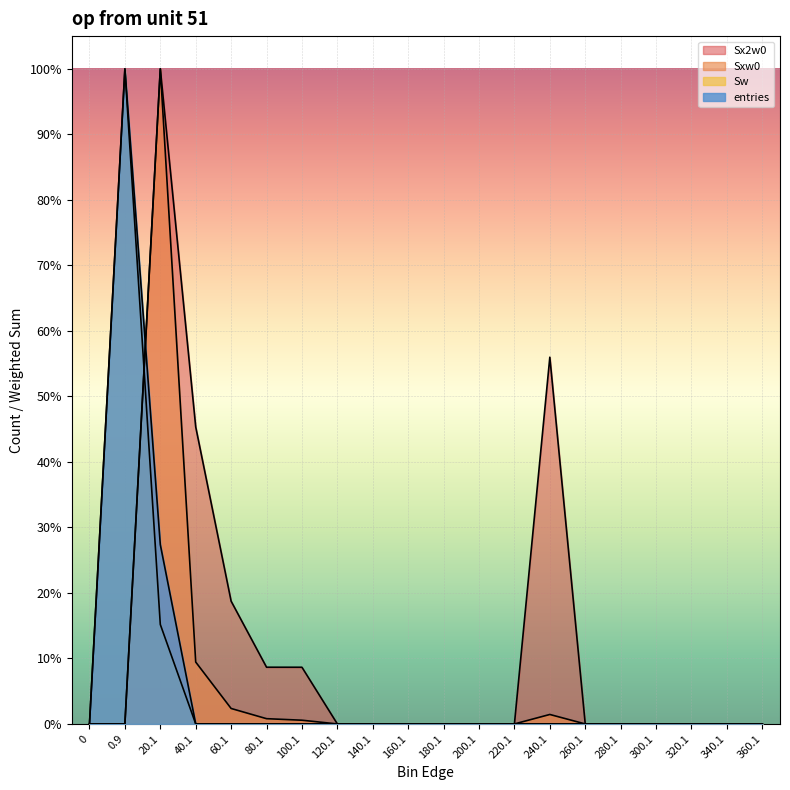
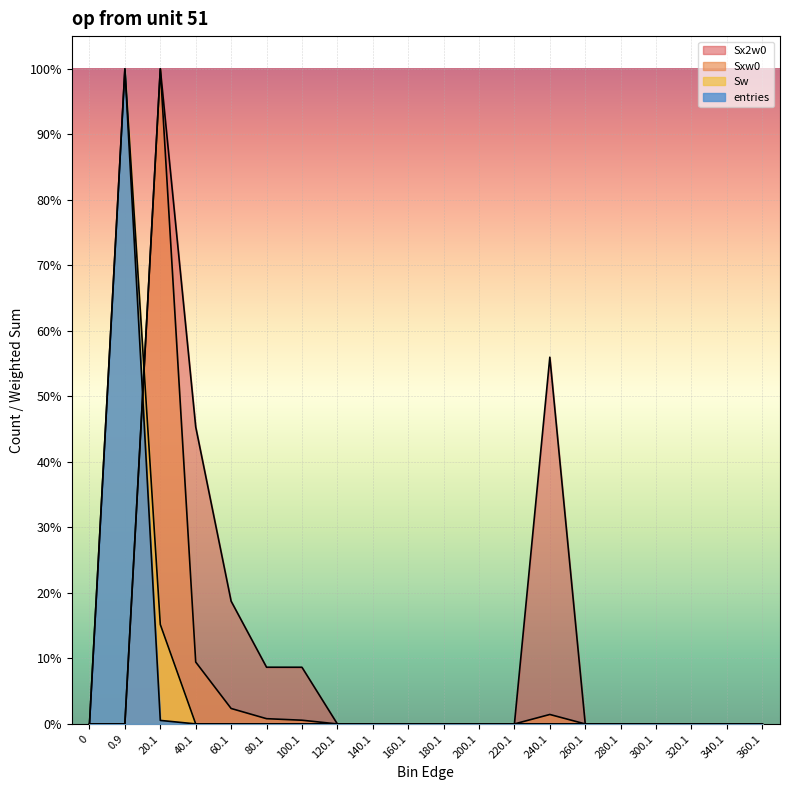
entries, 20.1: 27% -> 1%
